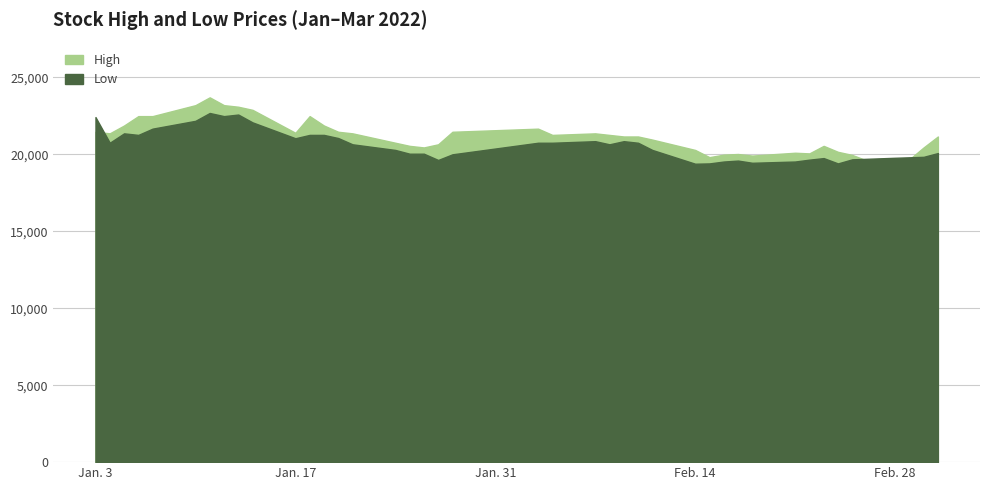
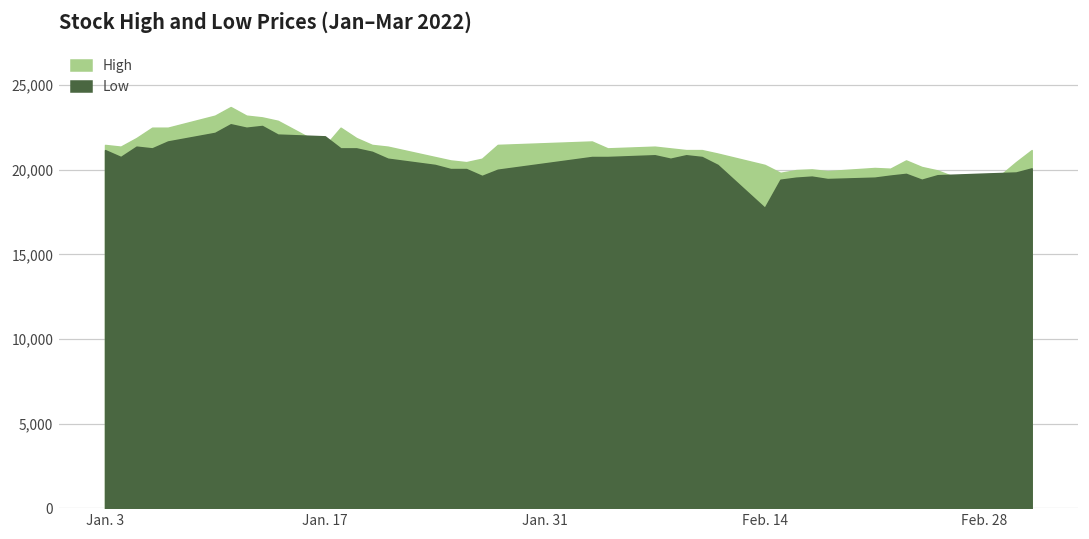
Low, Jan. 3: 22,400 -> 21,200
Low, Jan. 17: 21,000 -> 22,000
Low, Feb. 14: 19,400 -> 17,700
